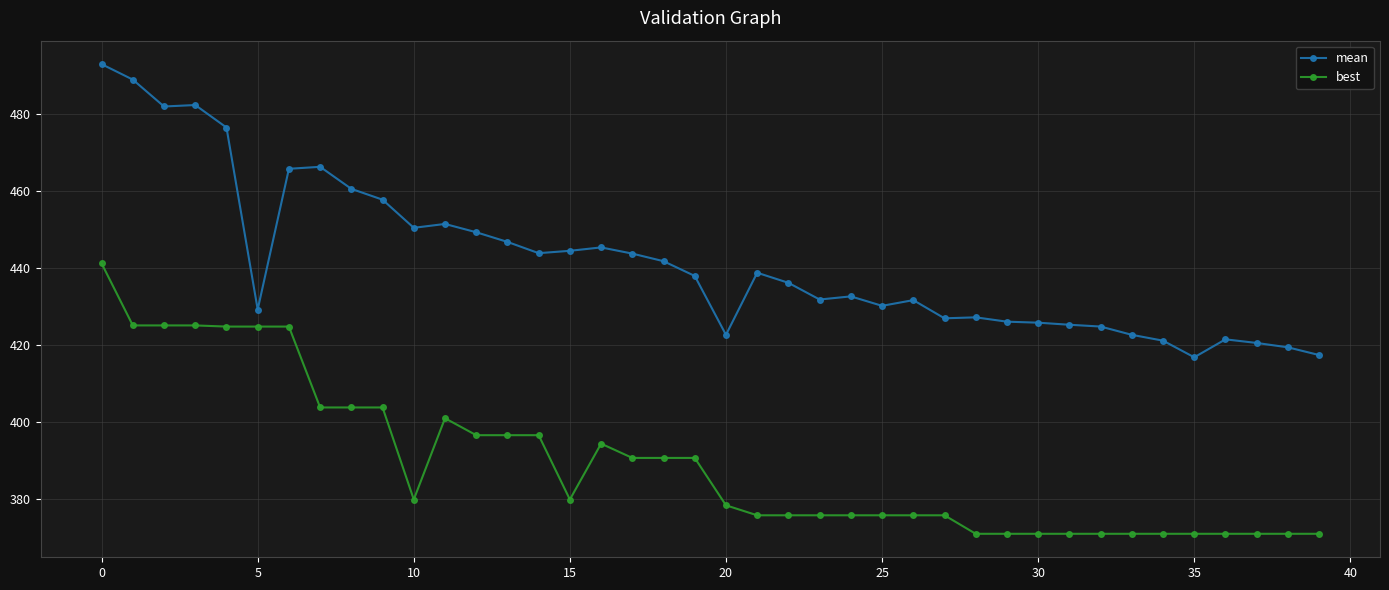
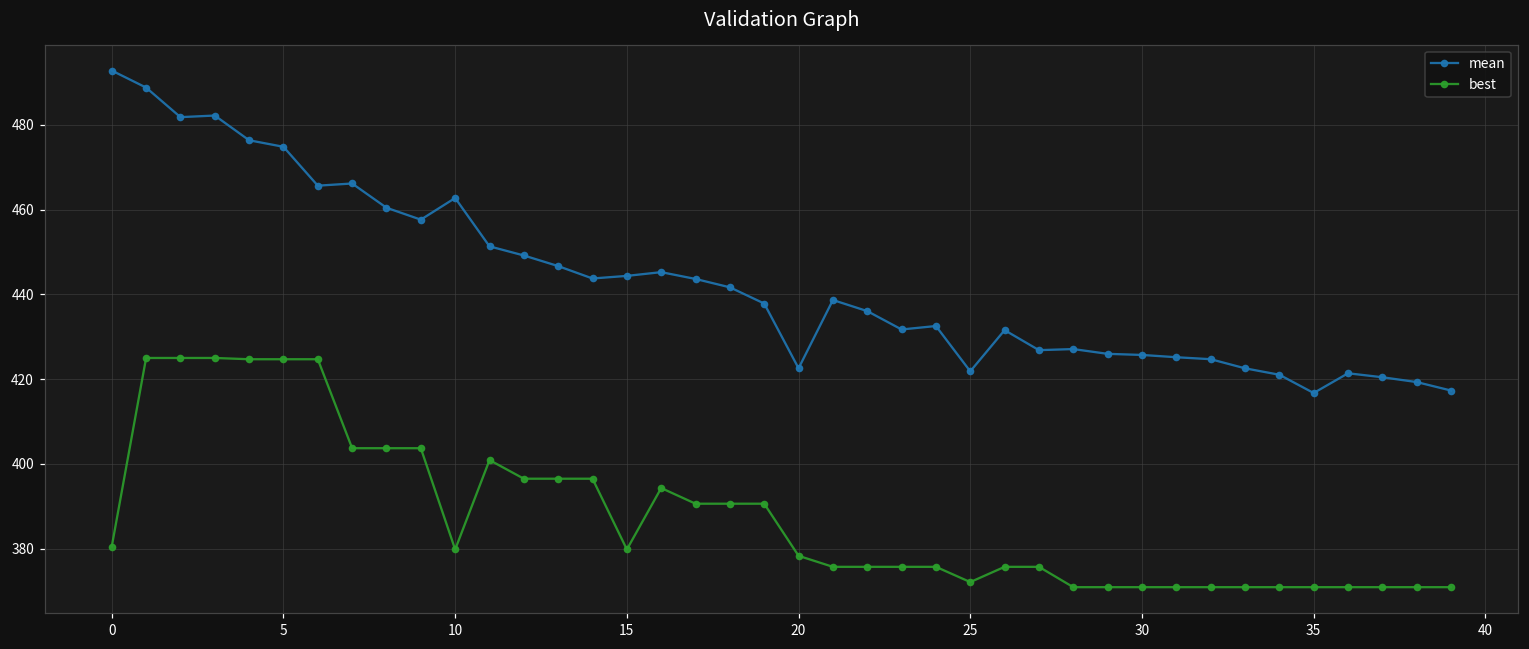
best, 0: 441 -> 381
mean, 5: 429 -> 475
mean, 10: 450 -> 463
mean, 25: 430 -> 422
best, 25: 376 -> 372
